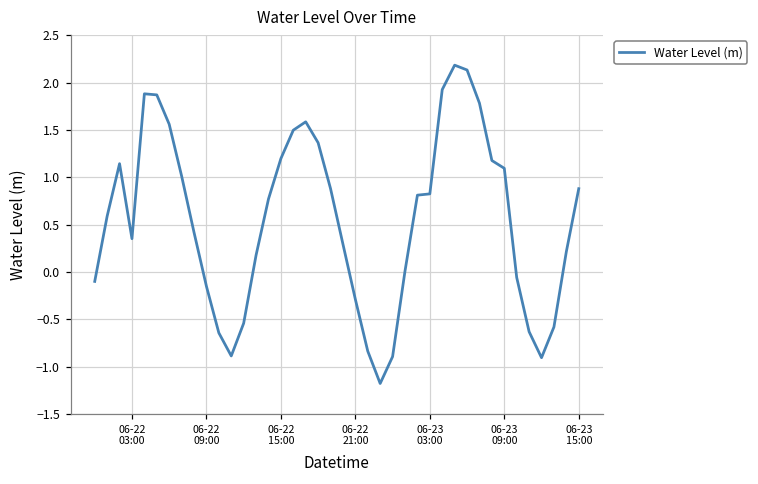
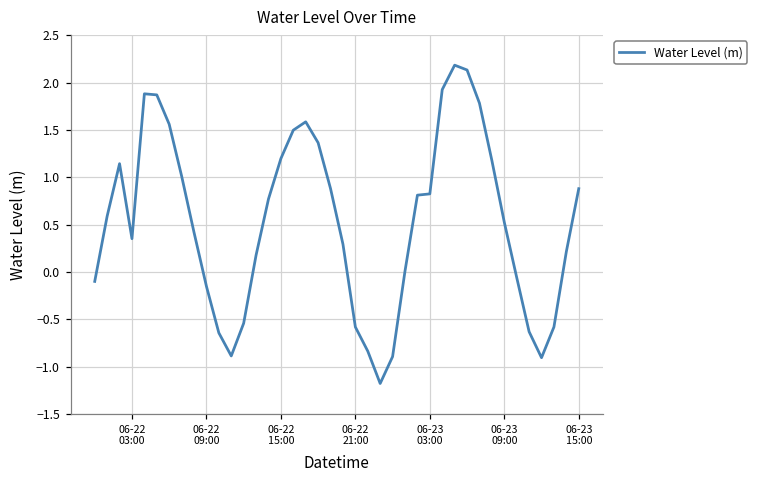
06-22 21:00: -0.3 -> -0.6
06-23 09:00: 1.1 -> 0.5
